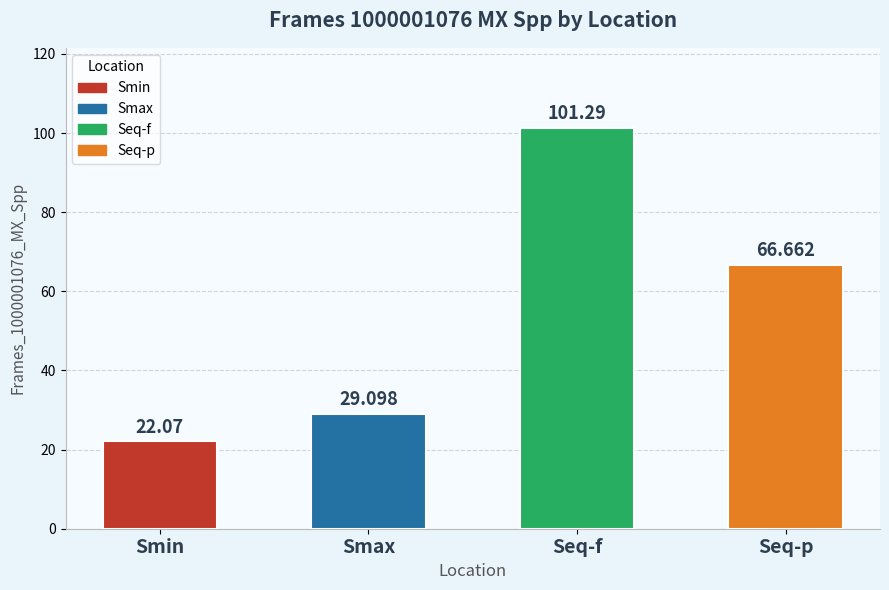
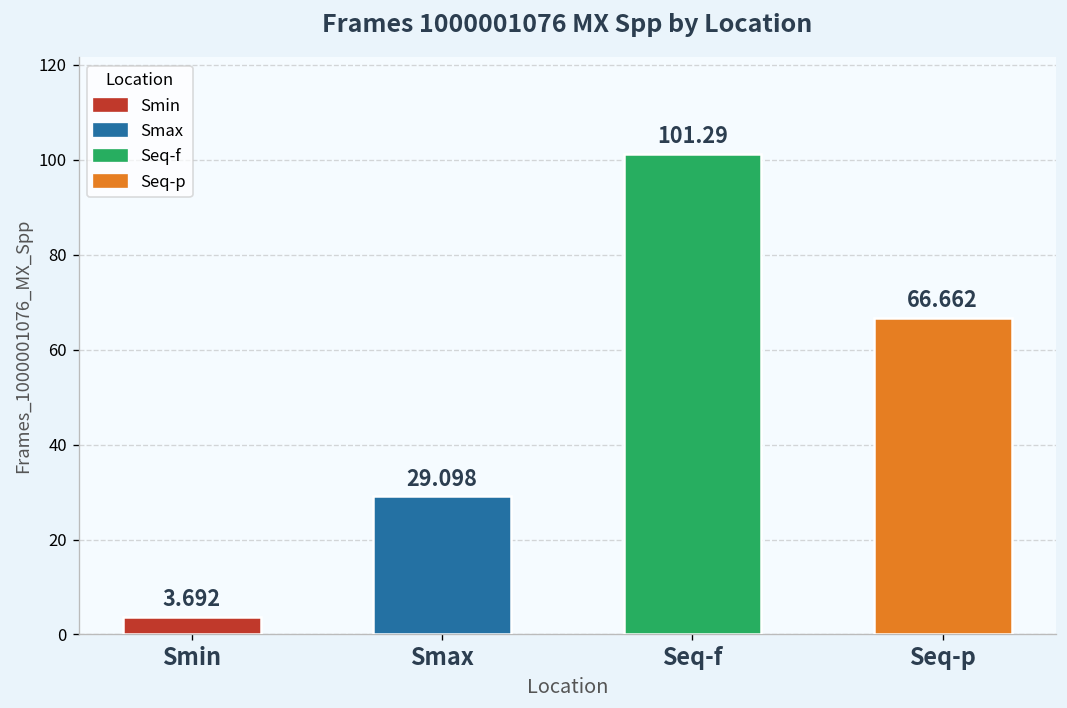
Smin: 22.07 -> 3.692
